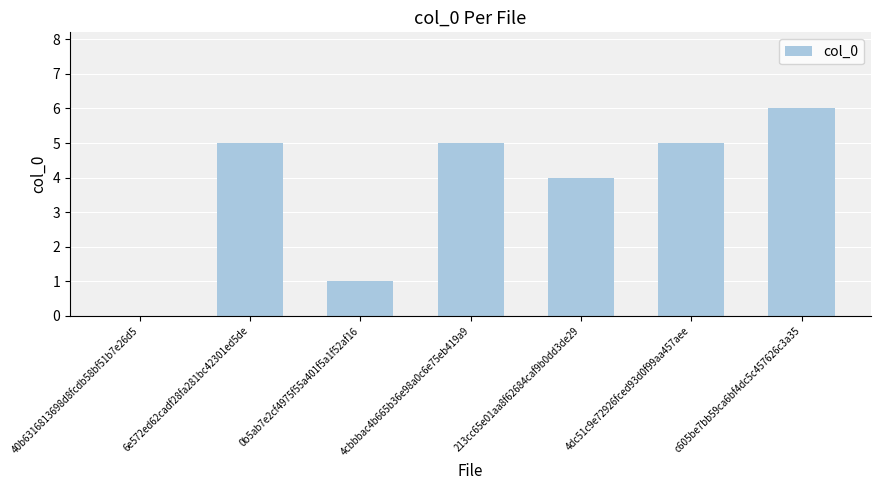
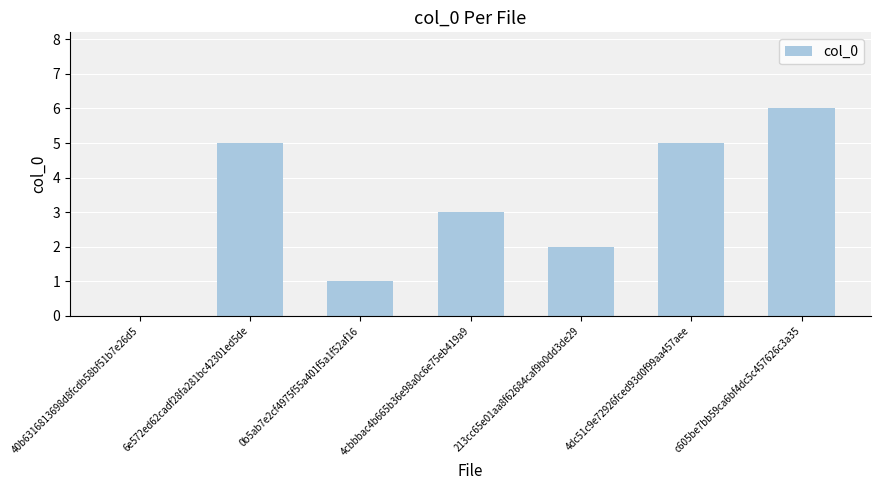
4cbbbac4b665b36e98a0c6e75eb419a9: 5 -> 3
213cc65e01aa8f62684caf9b0dd3de29: 4 -> 2
